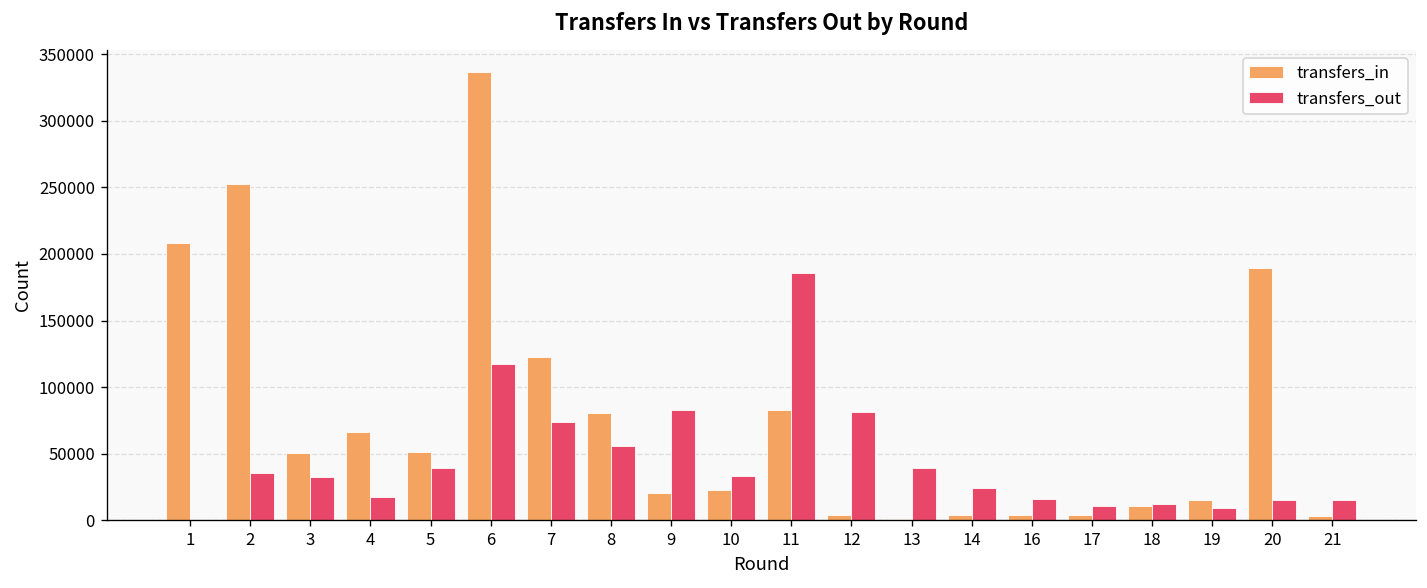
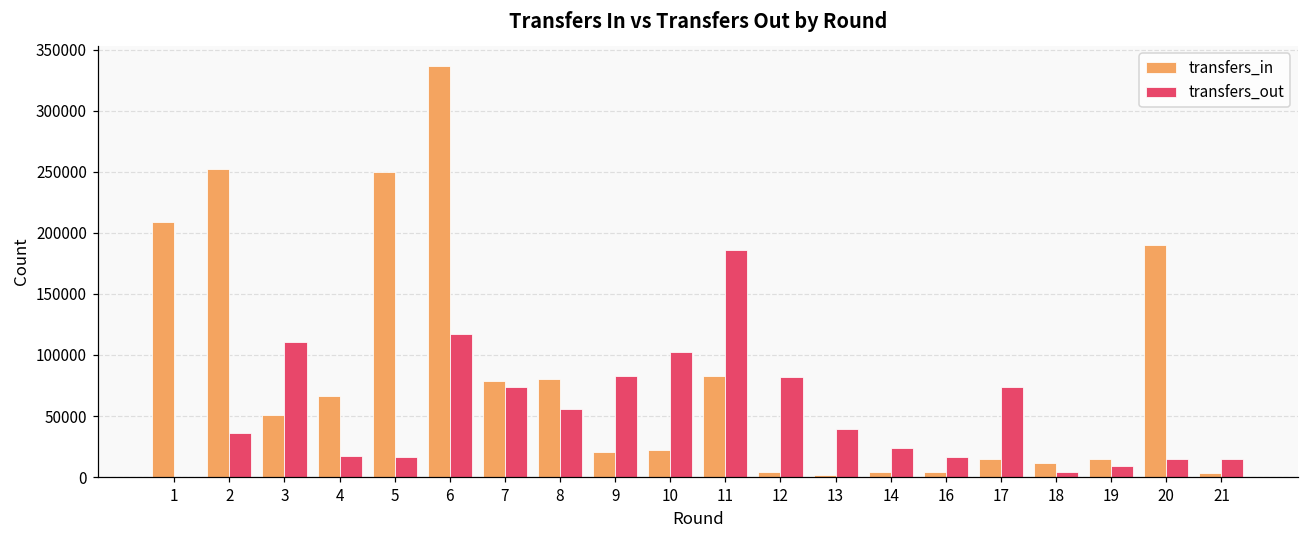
transfers_out, 3: 32000 -> 111000
transfers_in, 5: 51000 -> 250000
transfers_out, 5: 40000 -> 16000
transfers_in, 7: 123000 -> 79000
transfers_out, 10: 33000 -> 102000
transfers_in, 17: 4000 -> 15000
transfers_out, 17: 11000 -> 74000
transfers_out, 18: 12000 -> 4000
